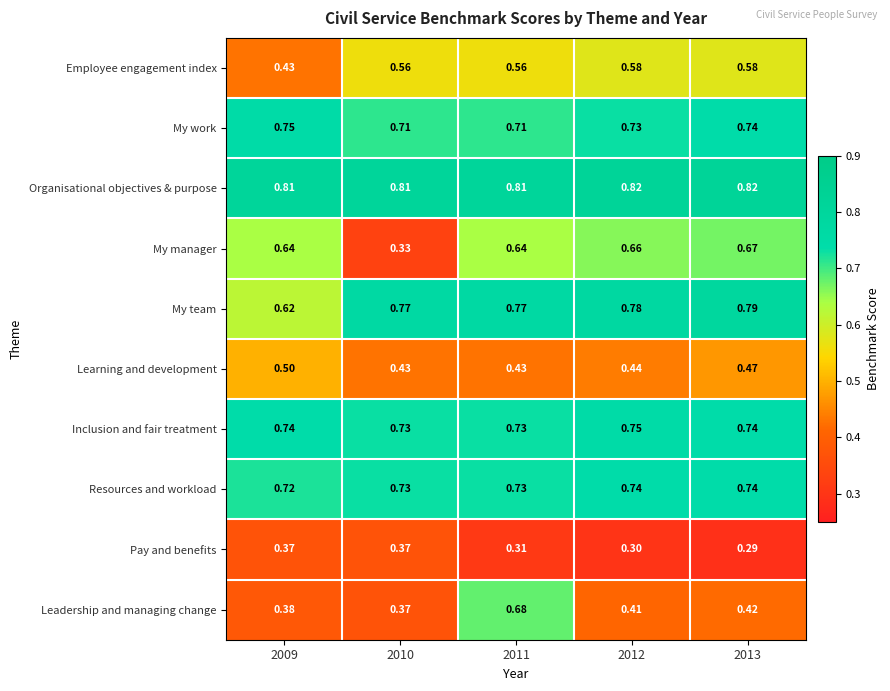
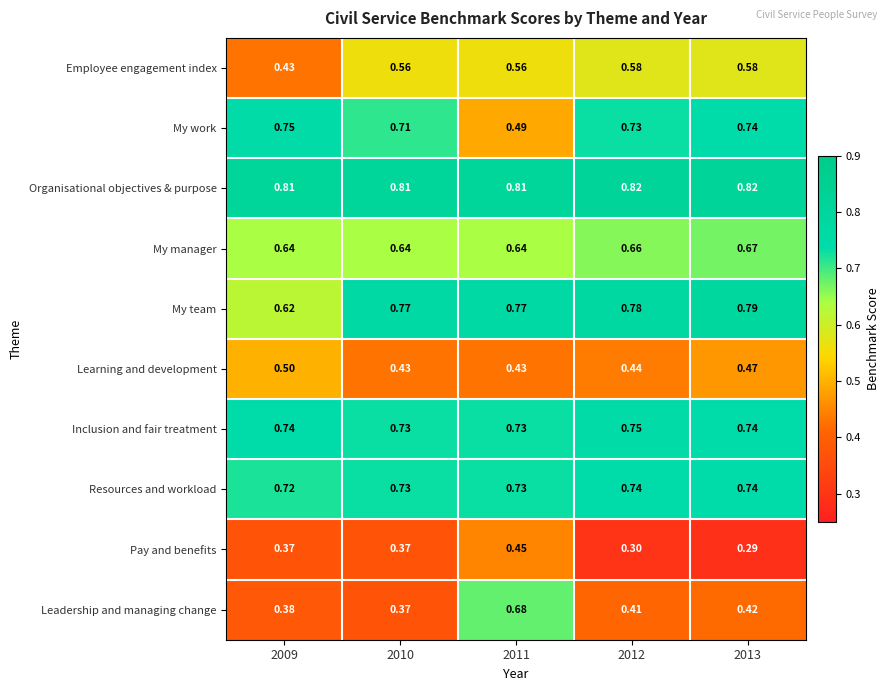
My work, 2011: 0.71 -> 0.49
My manager, 2010: 0.33 -> 0.64
Pay and benefits, 2011: 0.31 -> 0.45
